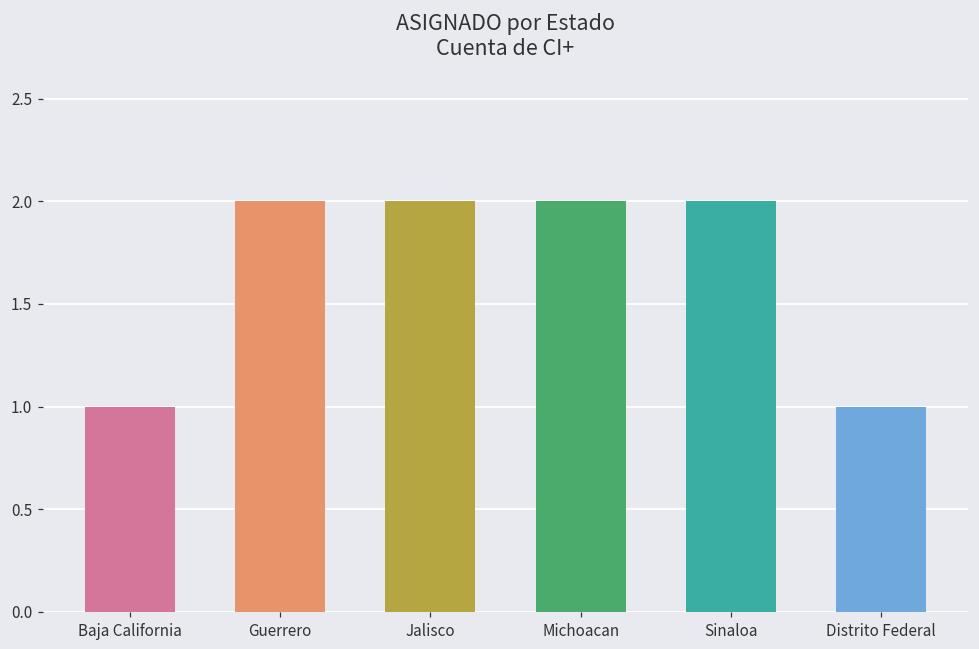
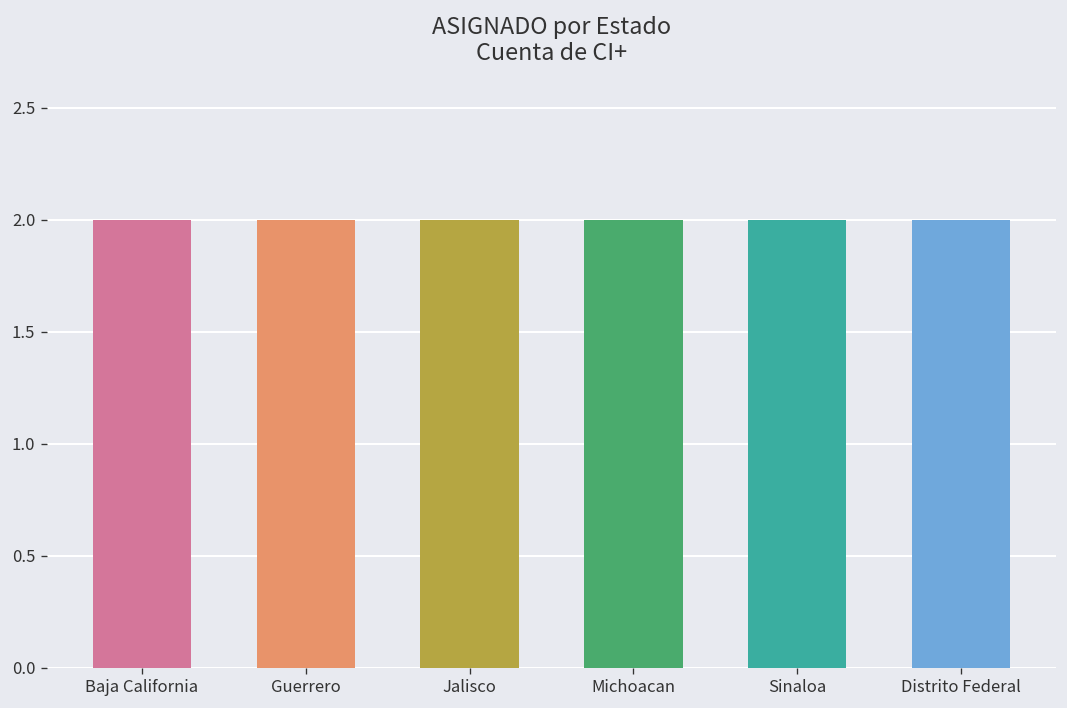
Baja California: 1 -> 2
Distrito Federal: 1 -> 2
